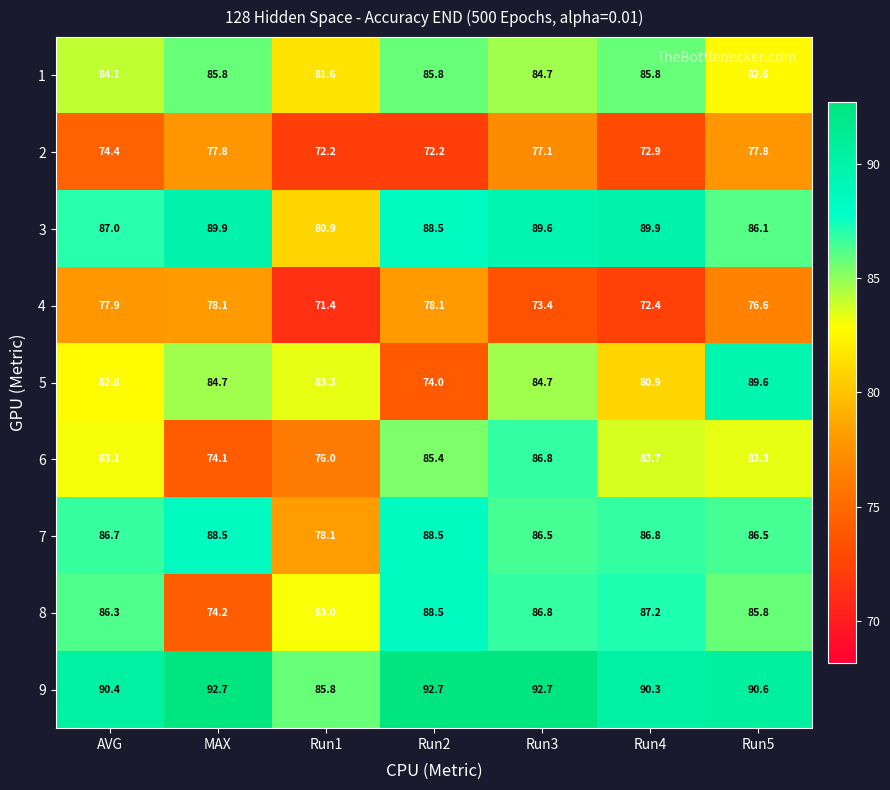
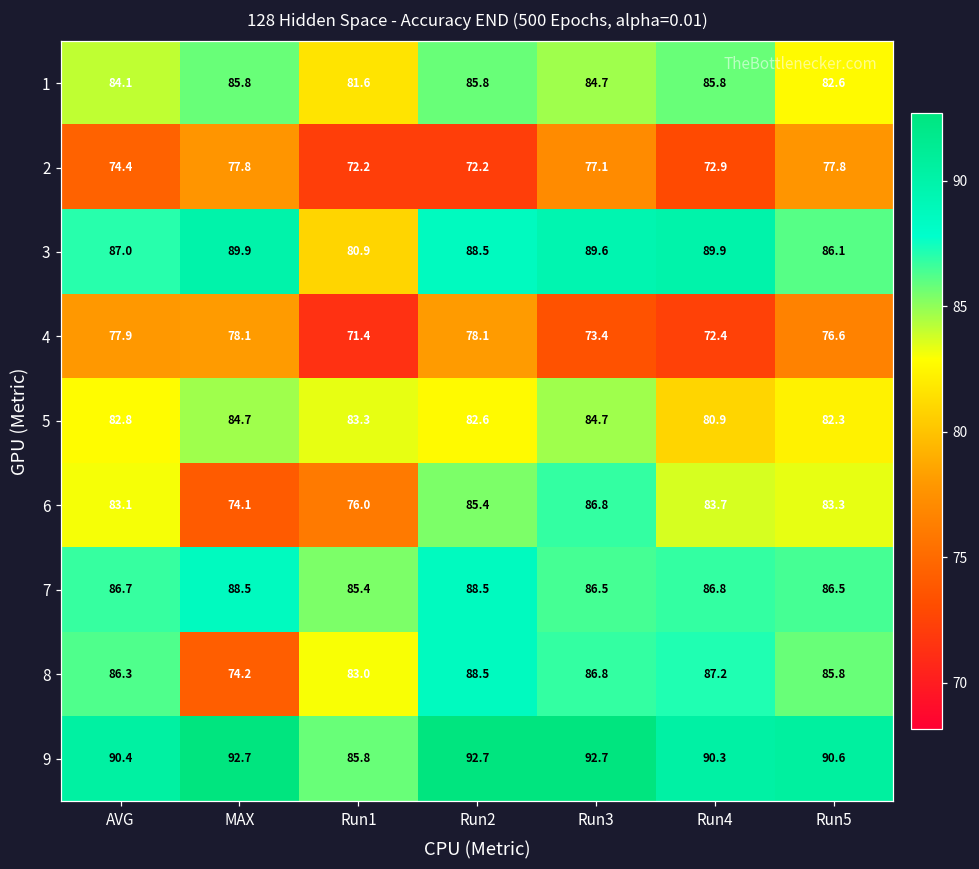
5, Run2: 74.0 -> 82.6
5, Run5: 89.6 -> 82.3
7, Run1: 78.1 -> 85.4
